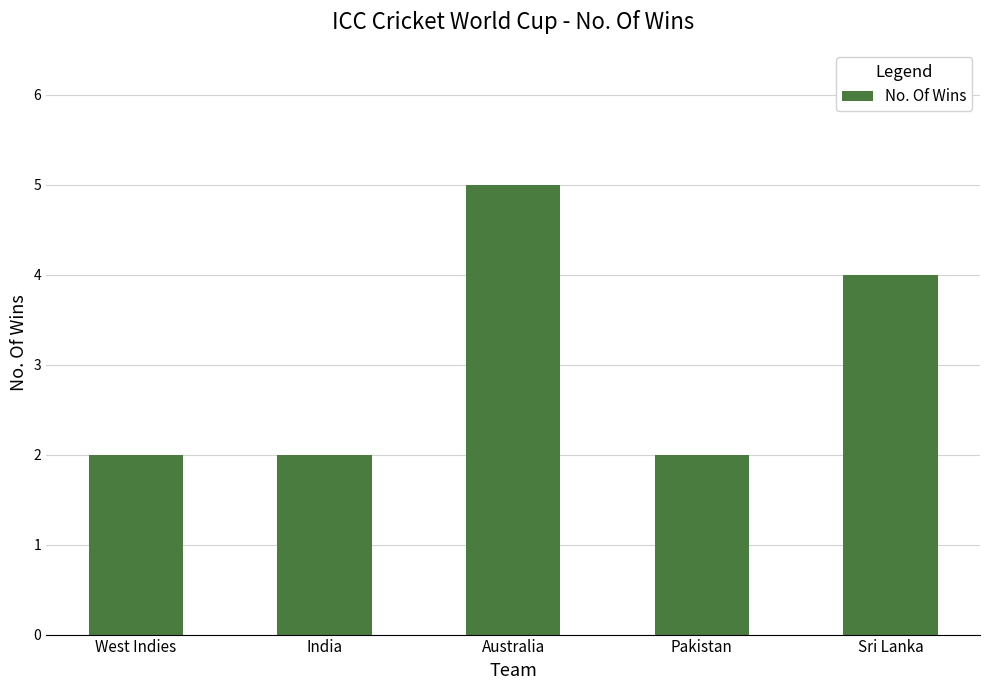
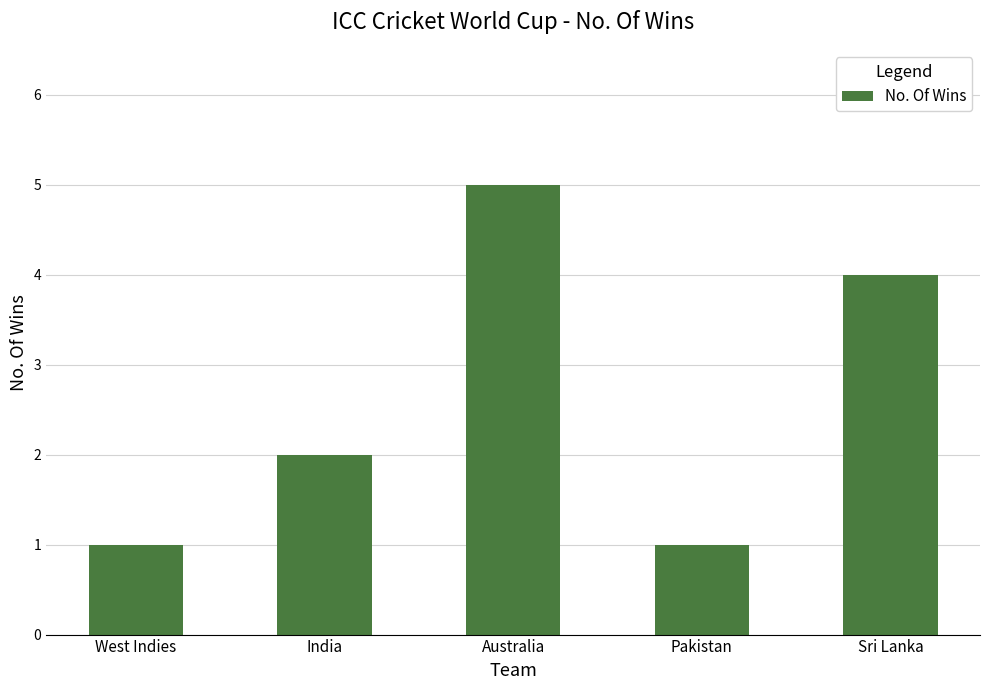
West Indies: 2 -> 1
Pakistan: 2 -> 1
